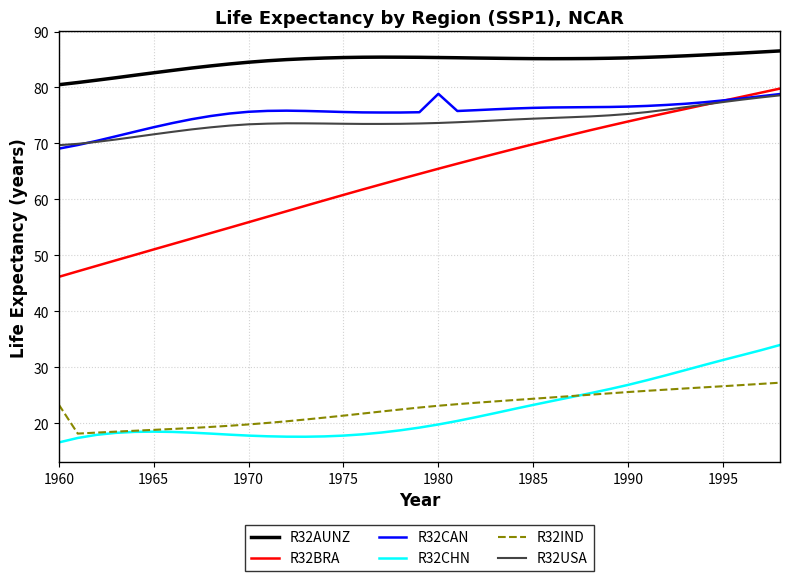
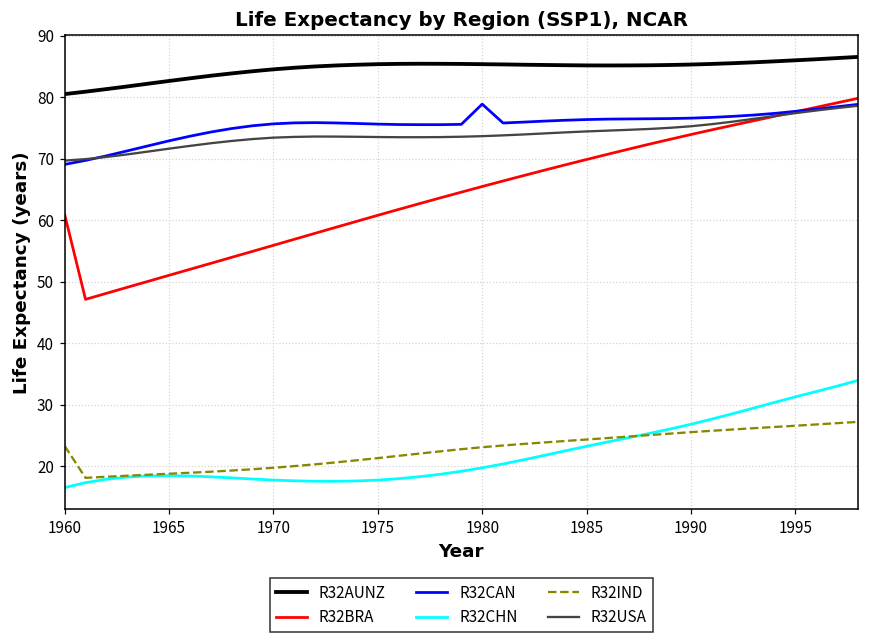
R32BRA, 1960: 46 -> 61
